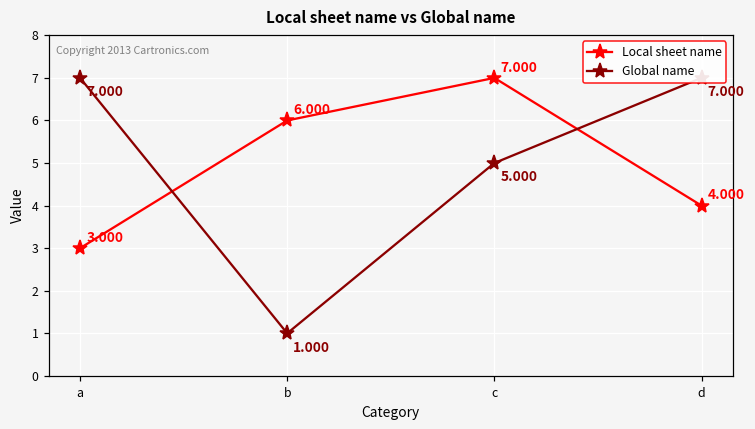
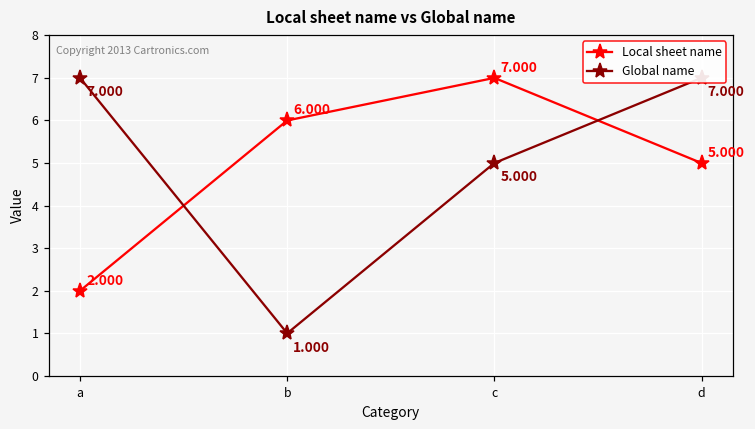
Local sheet name, a: 3.000 -> 2.000
Local sheet name, d: 4.000 -> 5.000
